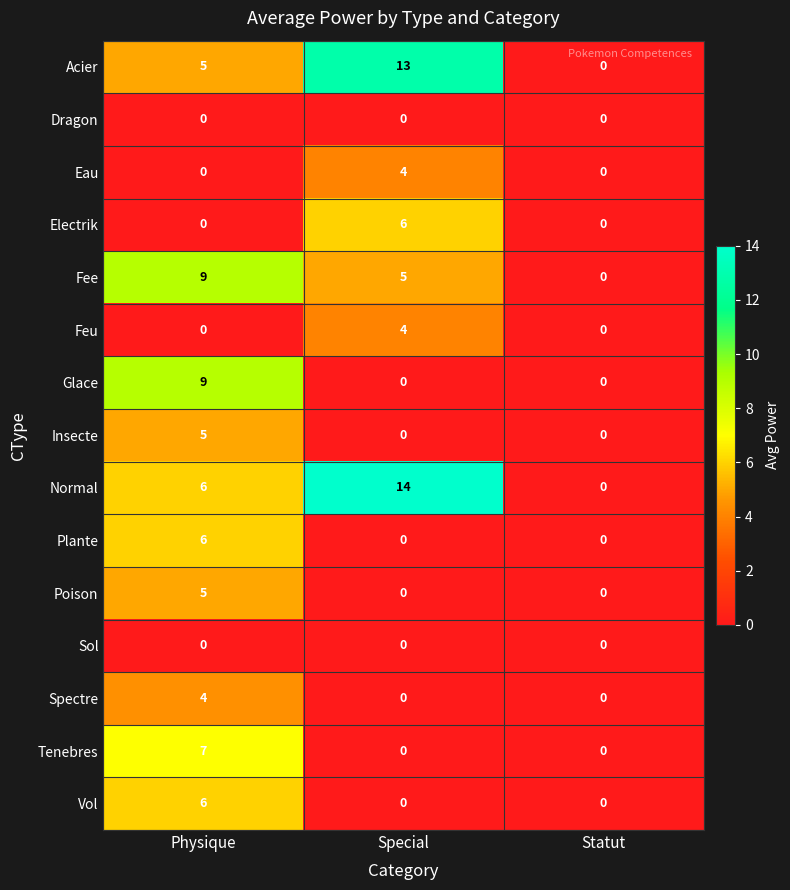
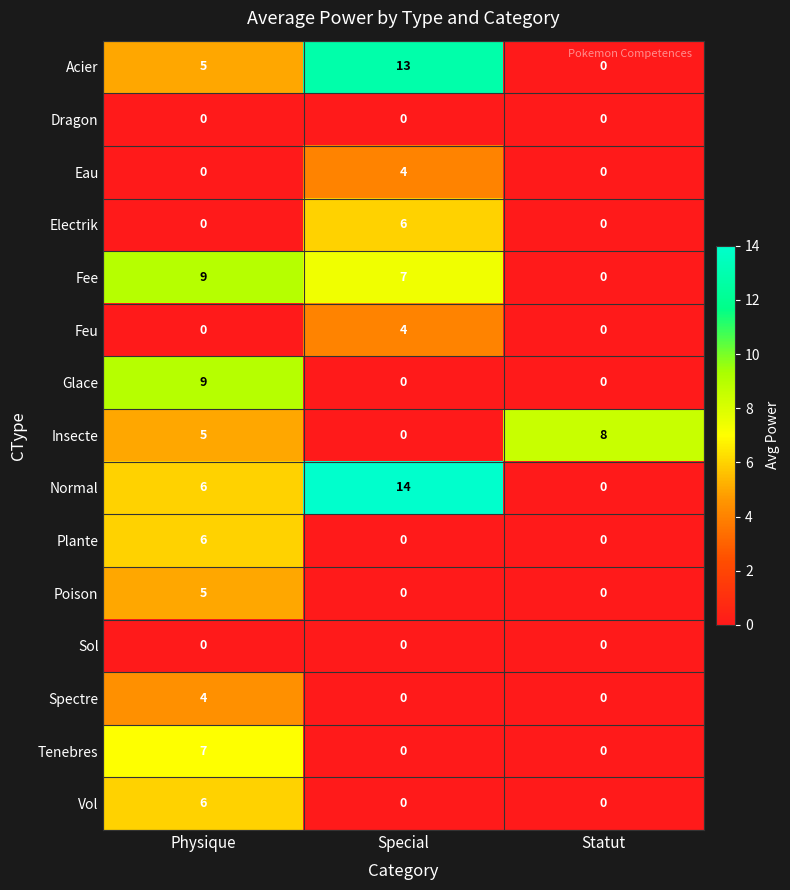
Fee, Special: 5 -> 7
Insecte, Statut: 0 -> 8
